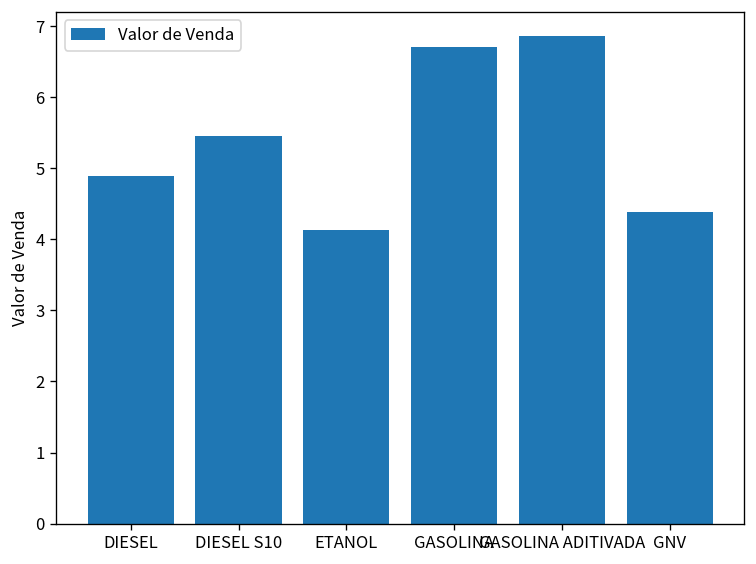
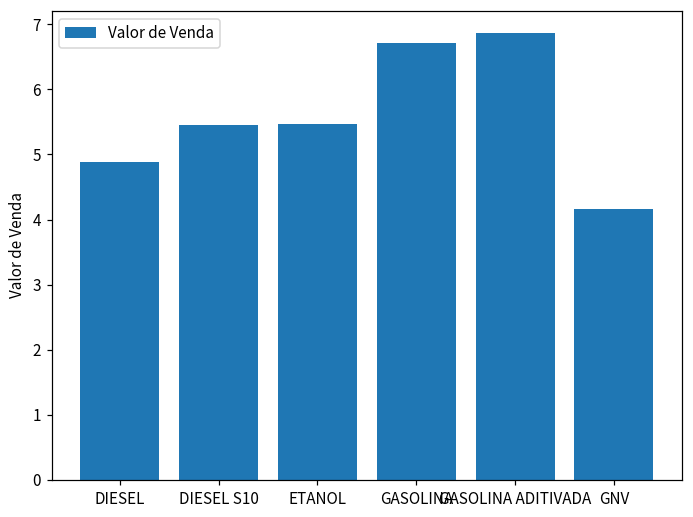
ETANOL: 4.1 -> 5.5
GNV: 4.4 -> 4.2
